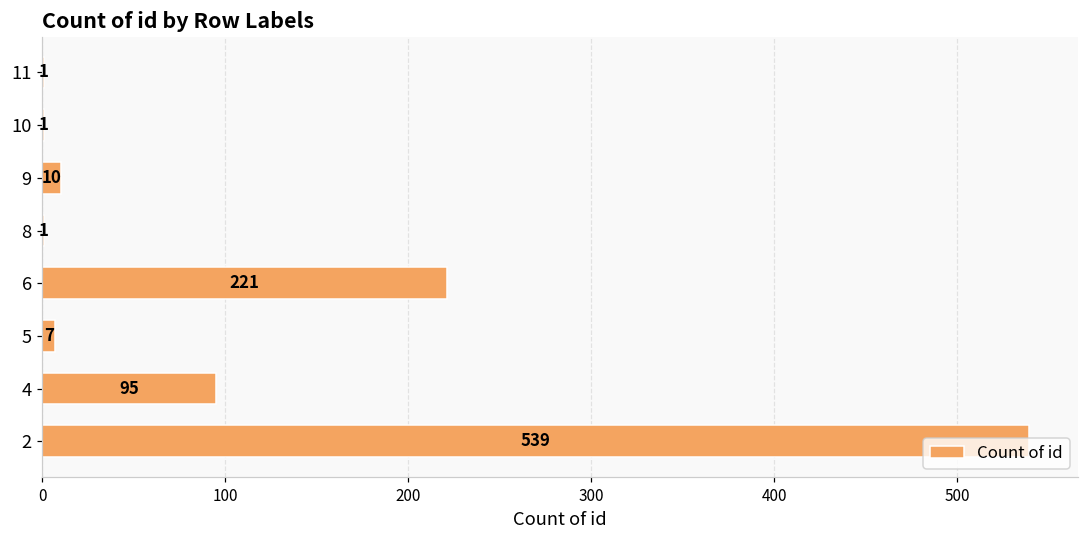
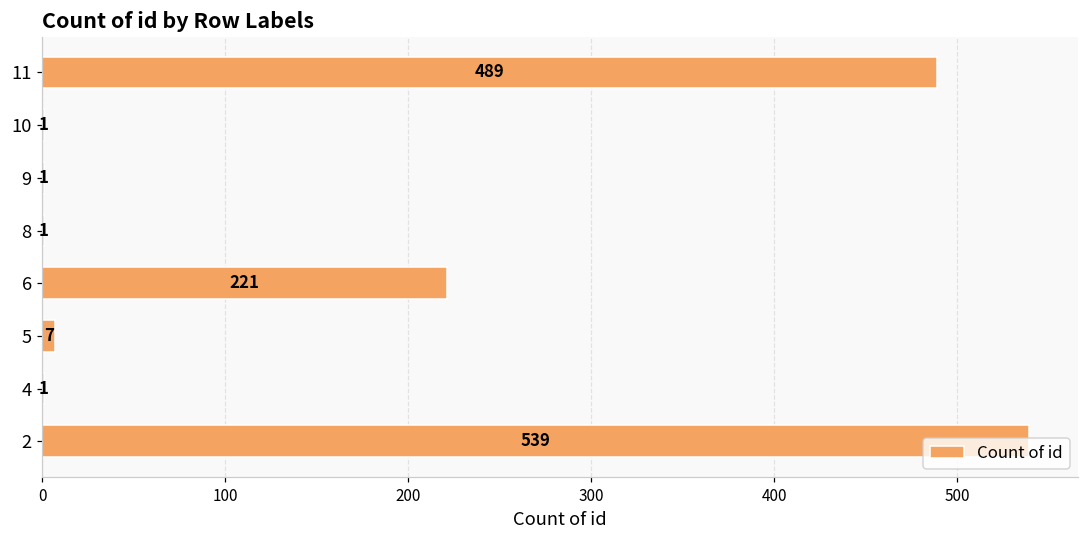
11: 1 -> 489
9: 10 -> 1
4: 95 -> 1
